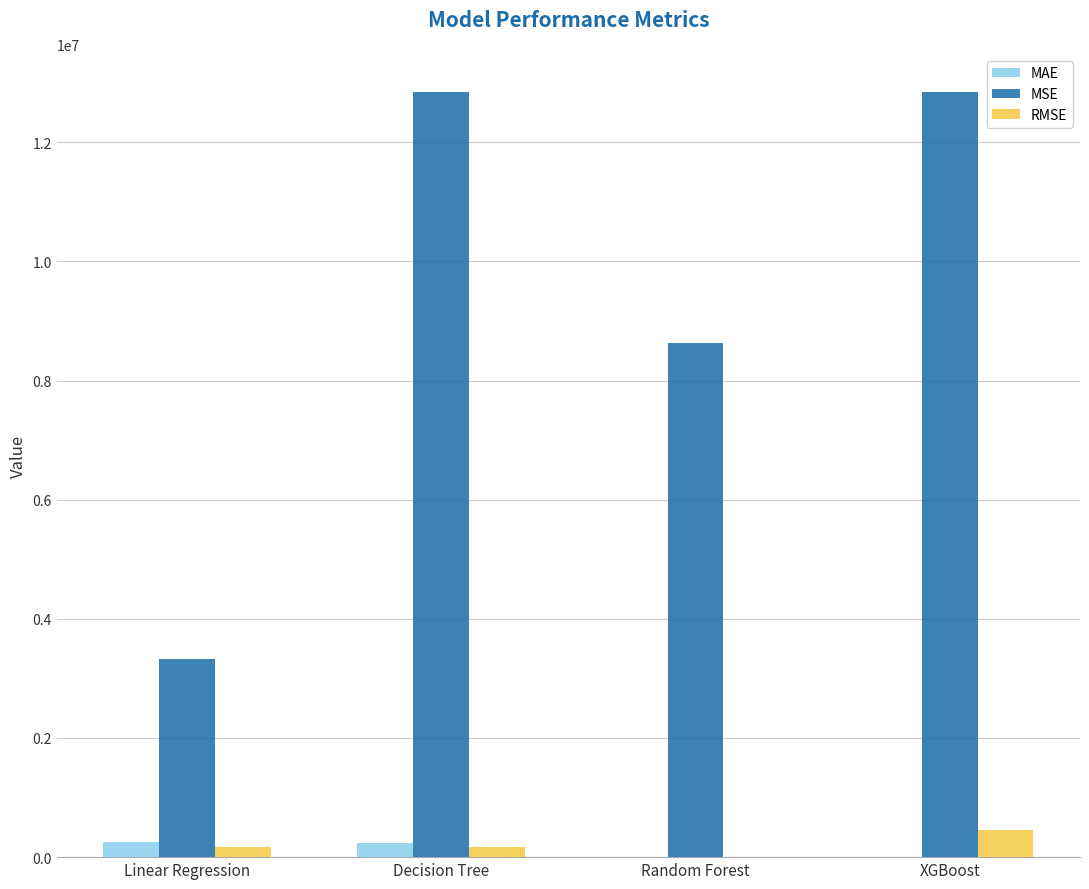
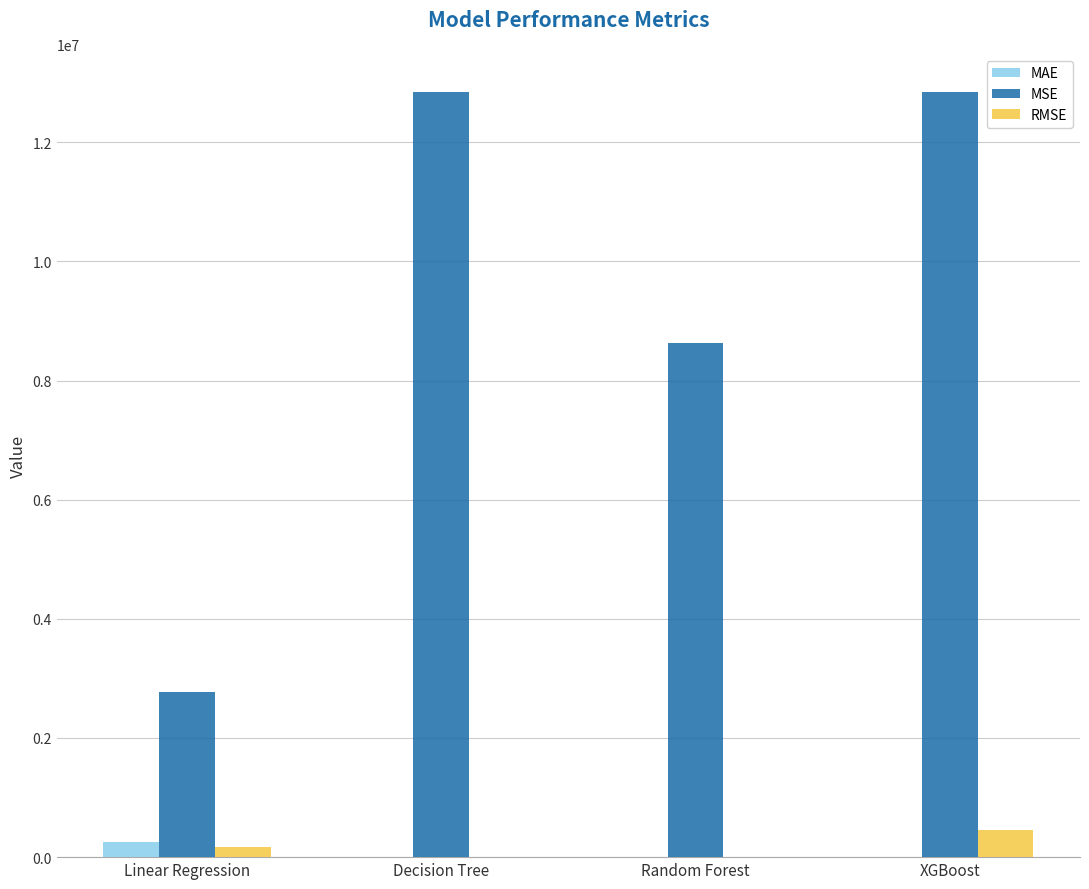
MSE, Linear Regression: 3300000 -> 2800000
MAE, Decision Tree: 200000 -> 0
RMSE, Decision Tree: 200000 -> 0
